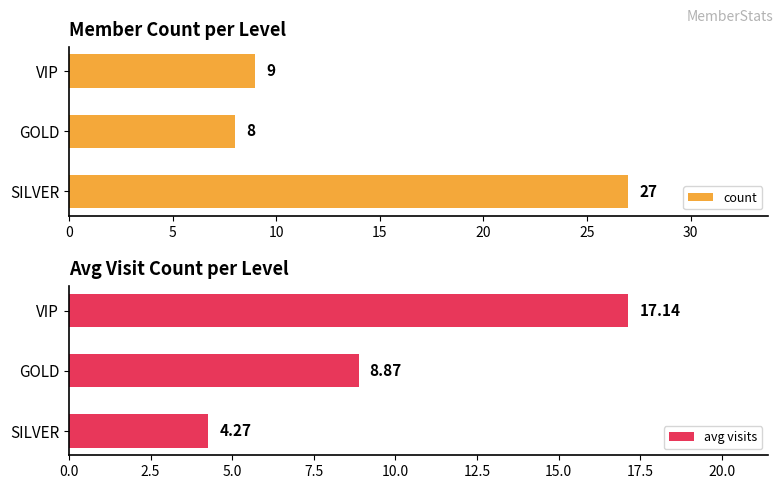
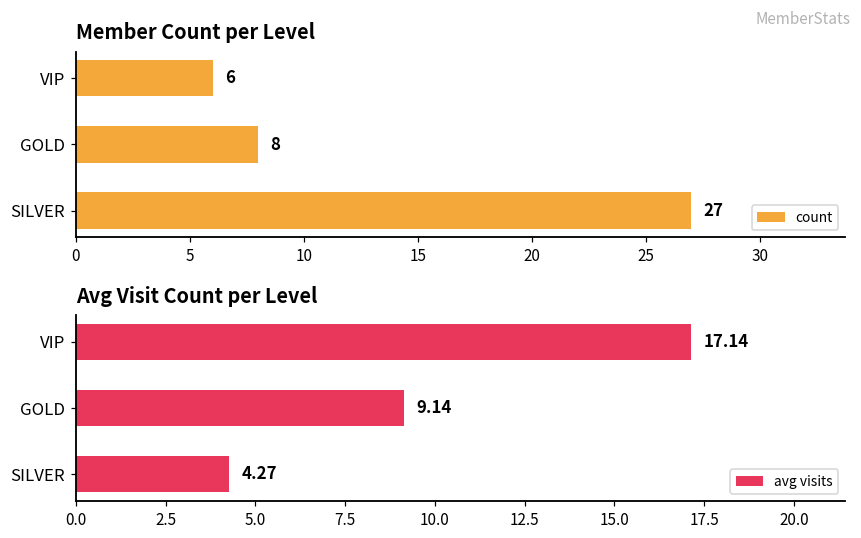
Member Count per Level, VIP: 9 -> 6
Avg Visit Count per Level, GOLD: 8.87 -> 9.14
